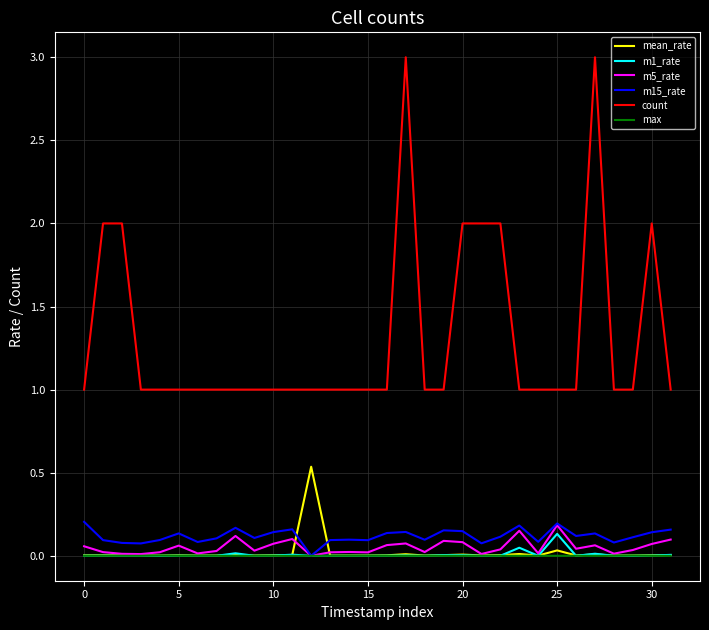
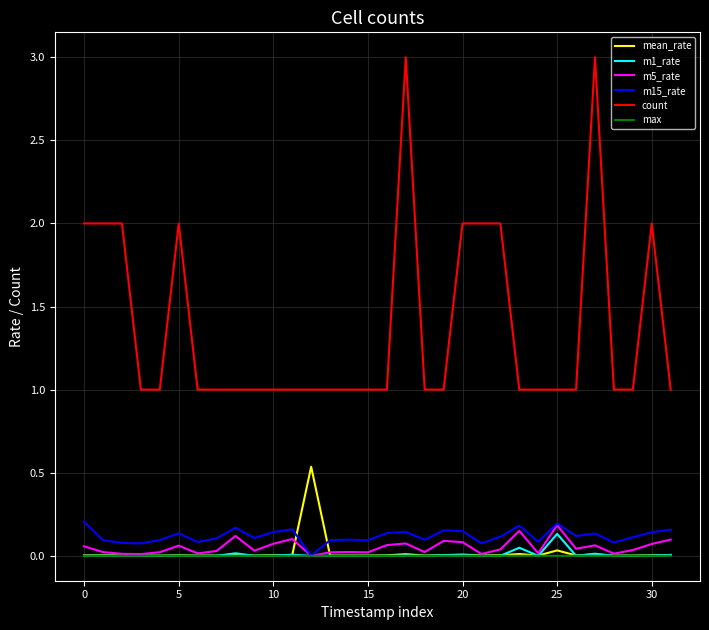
count, 0: 1 -> 2
count, 5: 1 -> 2
